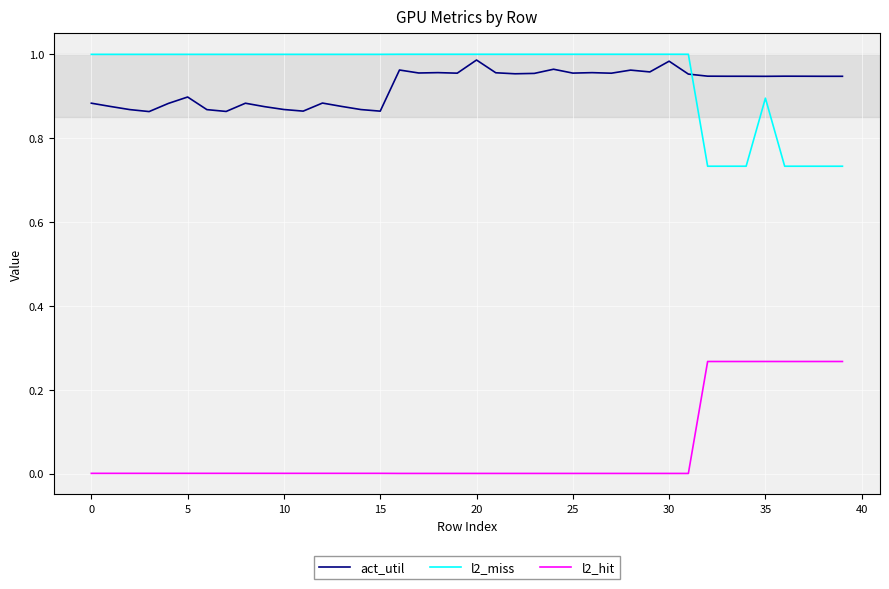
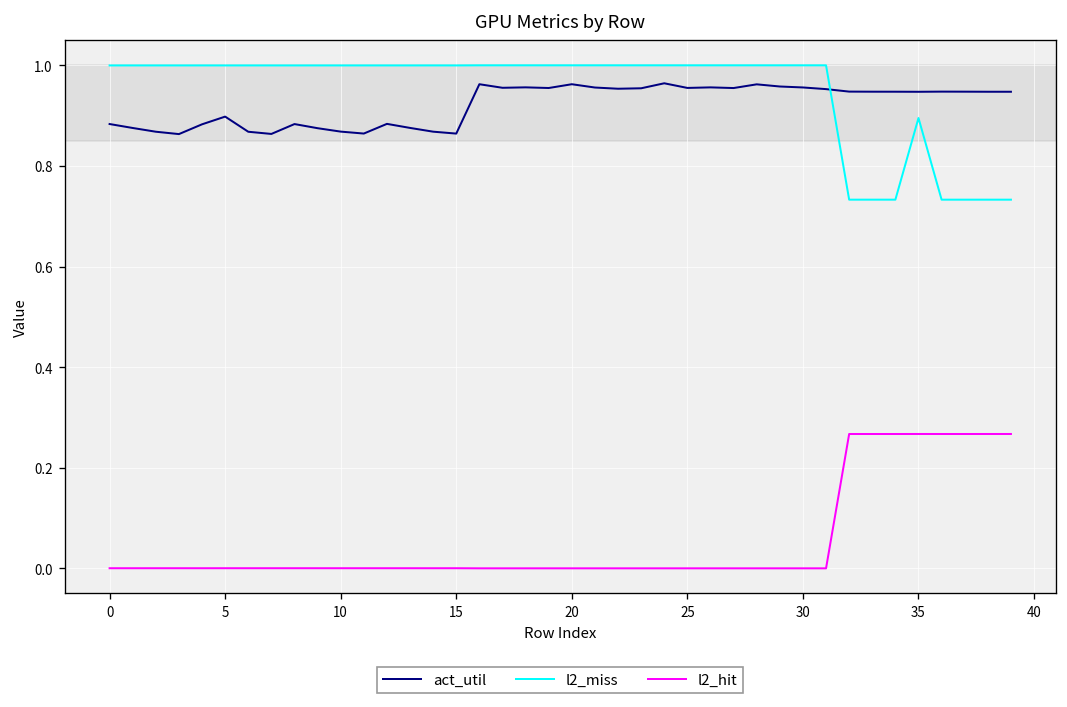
act_util, 20: 0.99 -> 0.96
act_util, 30: 0.98 -> 0.96
